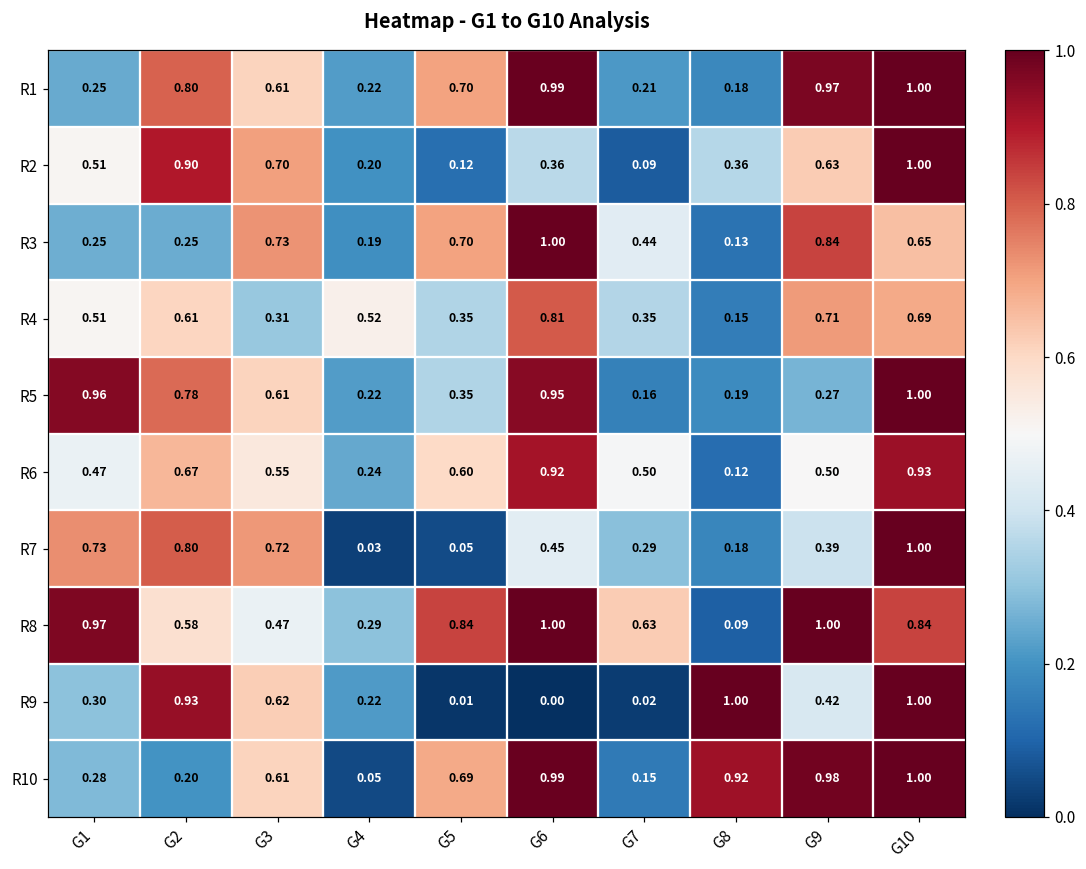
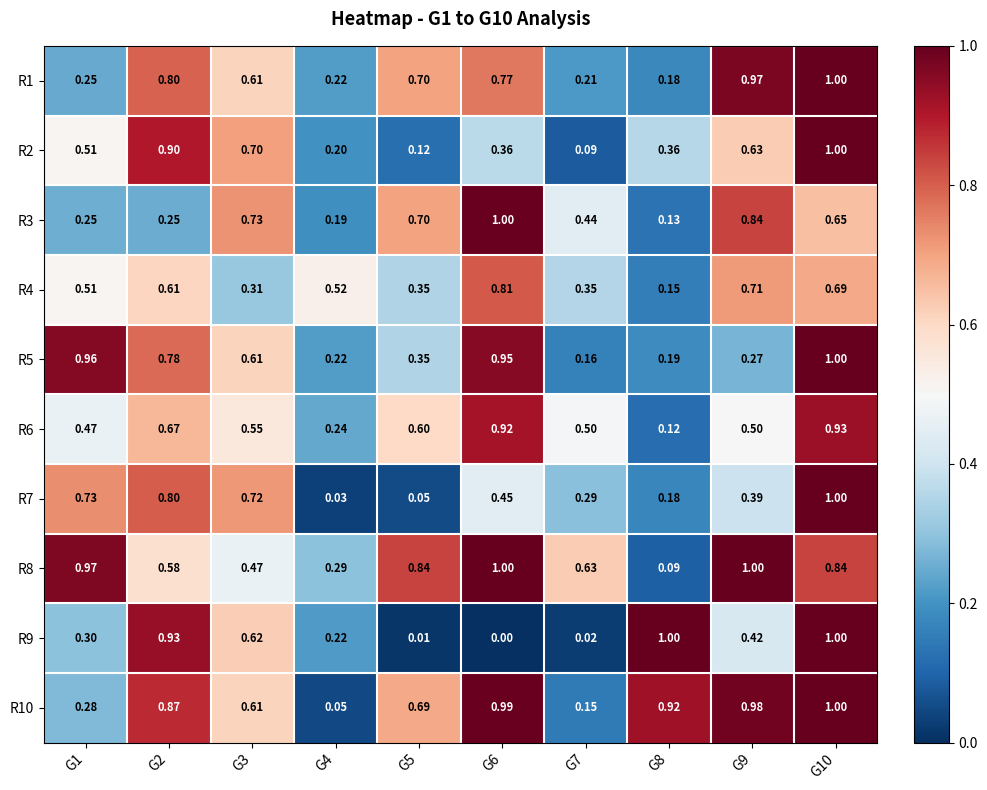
R1, G6: 0.99 -> 0.77
R10, G2: 0.20 -> 0.87
